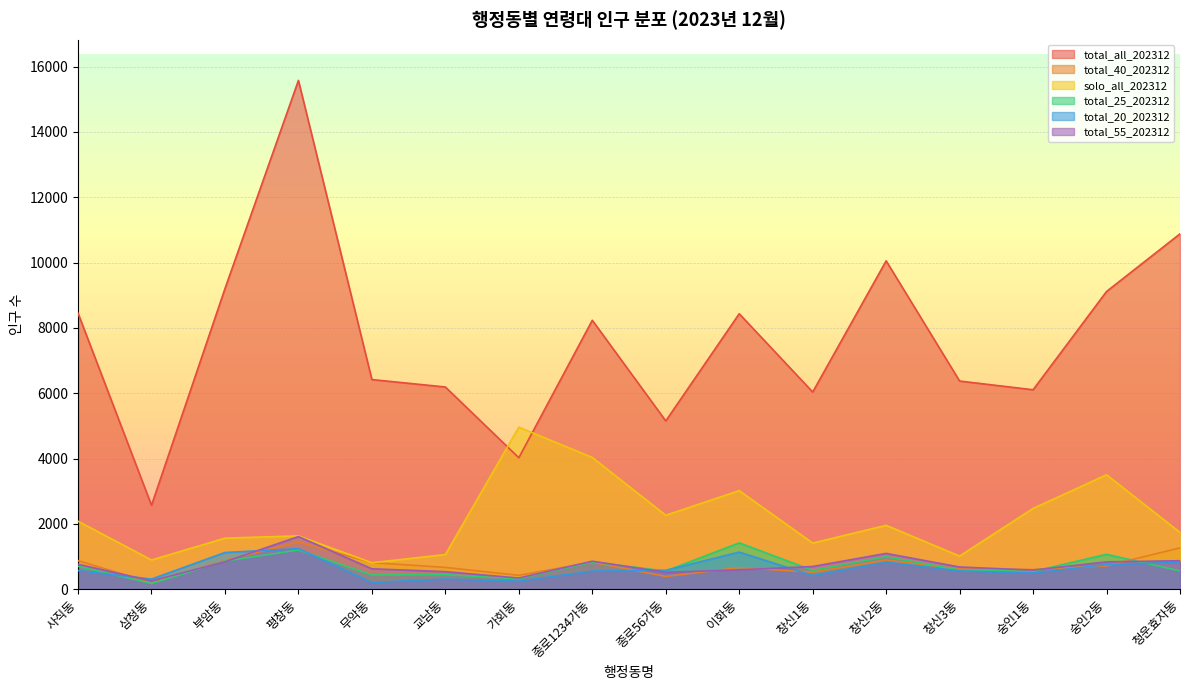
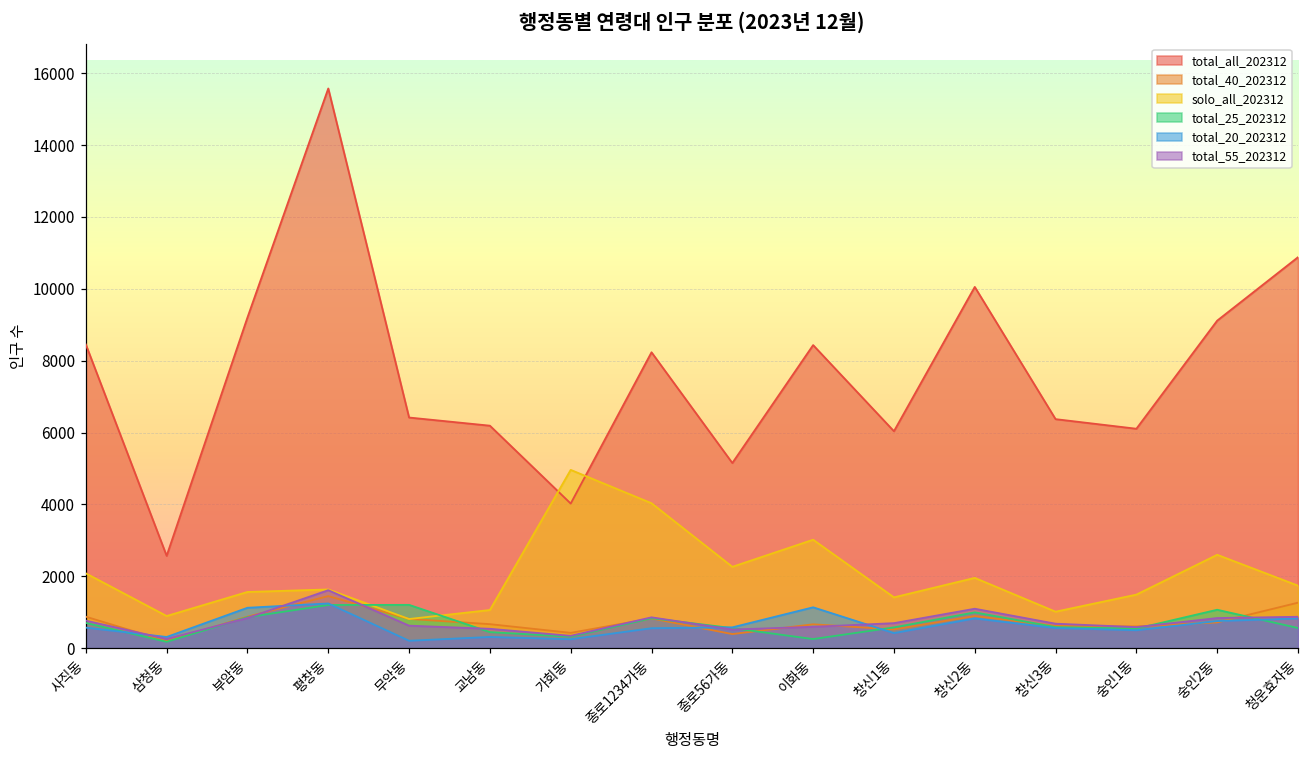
total_25_202312, 무악동: 400 -> 1200
total_25_202312, 이화동: 1400 -> 300
solo_all_202312, 숭인1동: 2500 -> 1500
solo_all_202312, 숭인2동: 3500 -> 2600
